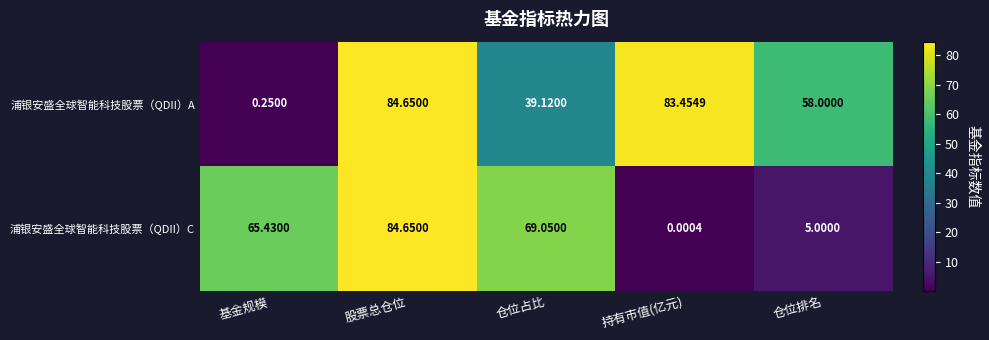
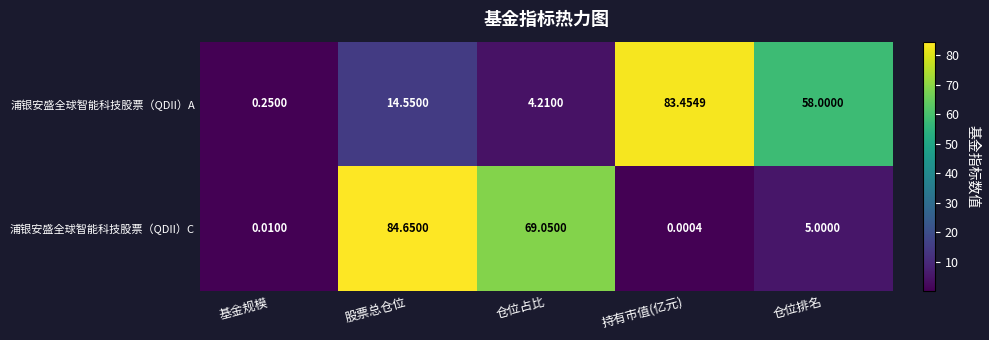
浦银安盛全球智能科技股票（QDII）A, 股票总仓位: 84.6500 -> 14.5500
浦银安盛全球智能科技股票（QDII）A, 仓位占比: 39.1200 -> 4.2100
浦银安盛全球智能科技股票（QDII）C, 基金规模: 65.4300 -> 0.0100
